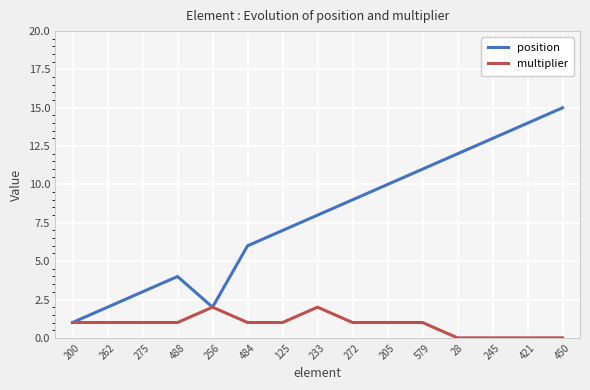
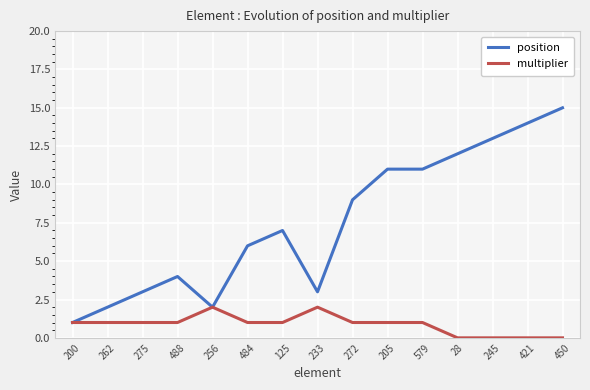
position, 233: 8 -> 3
position, 205: 10 -> 11
